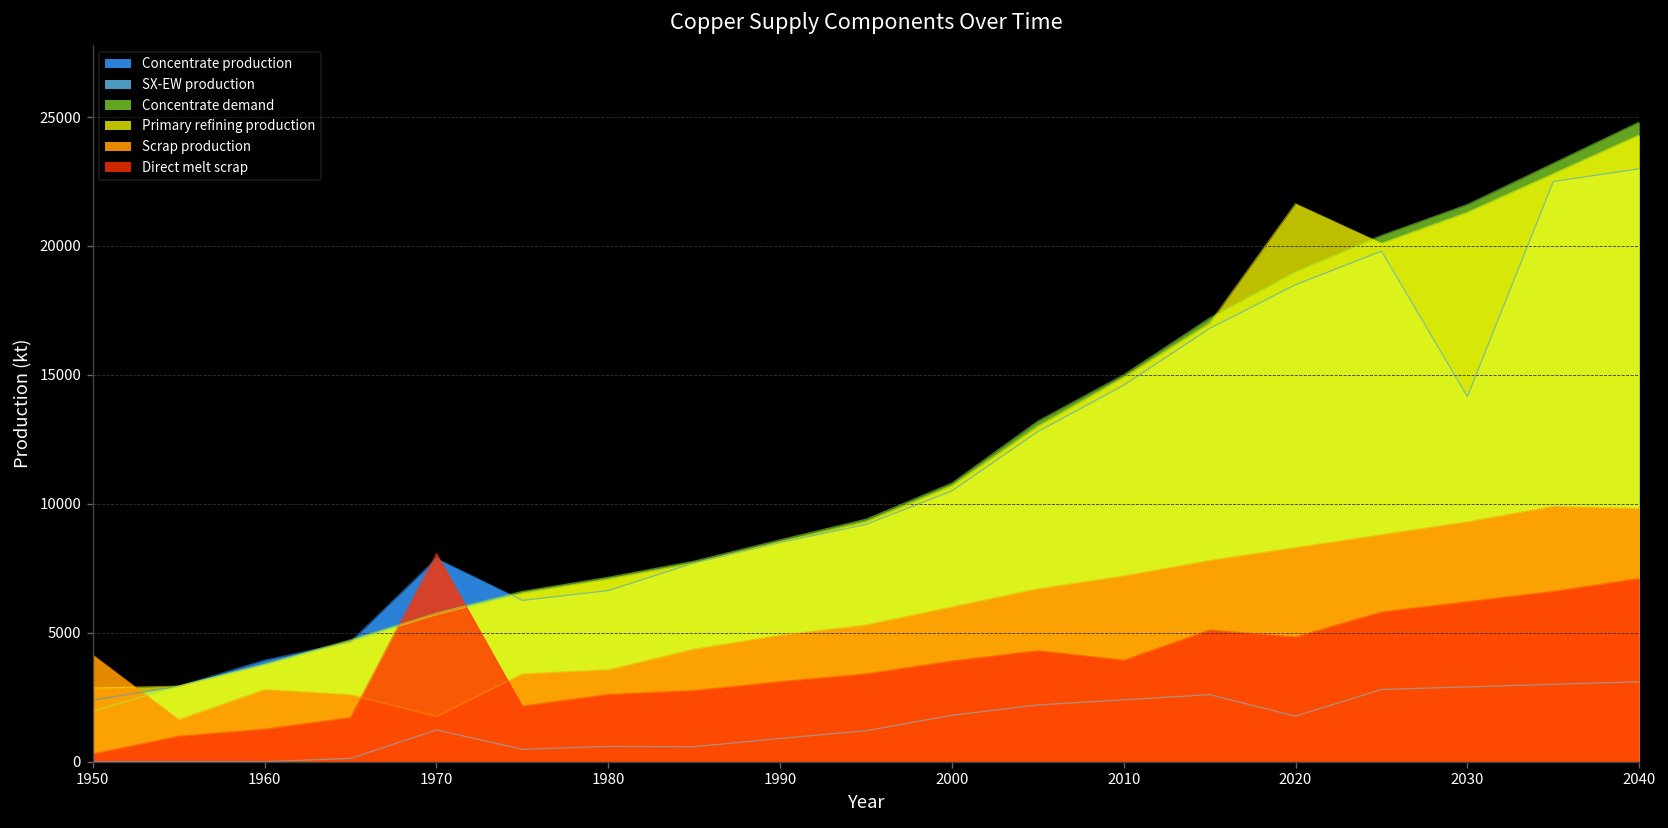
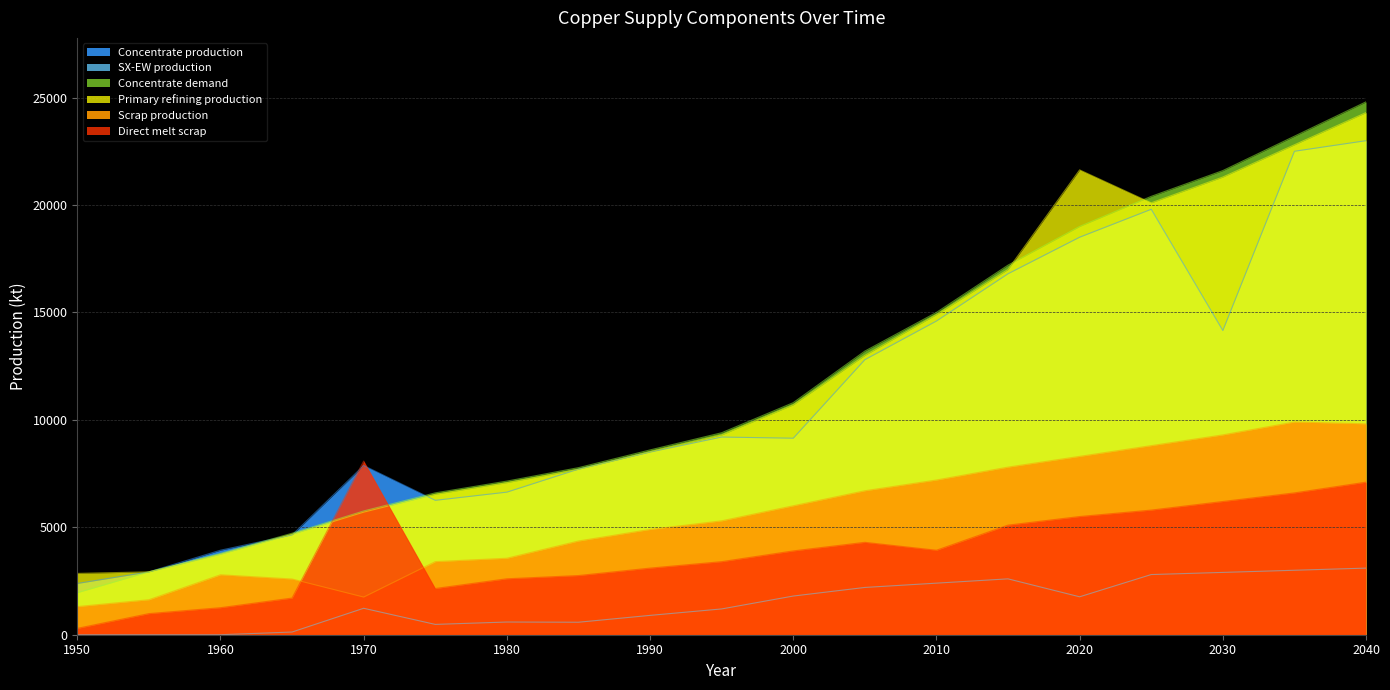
Scrap production, 1950: 4100 -> 1300
Concentrate production, 2000: 10500 -> 9100
Direct melt scrap, 2020: 4800 -> 5500
